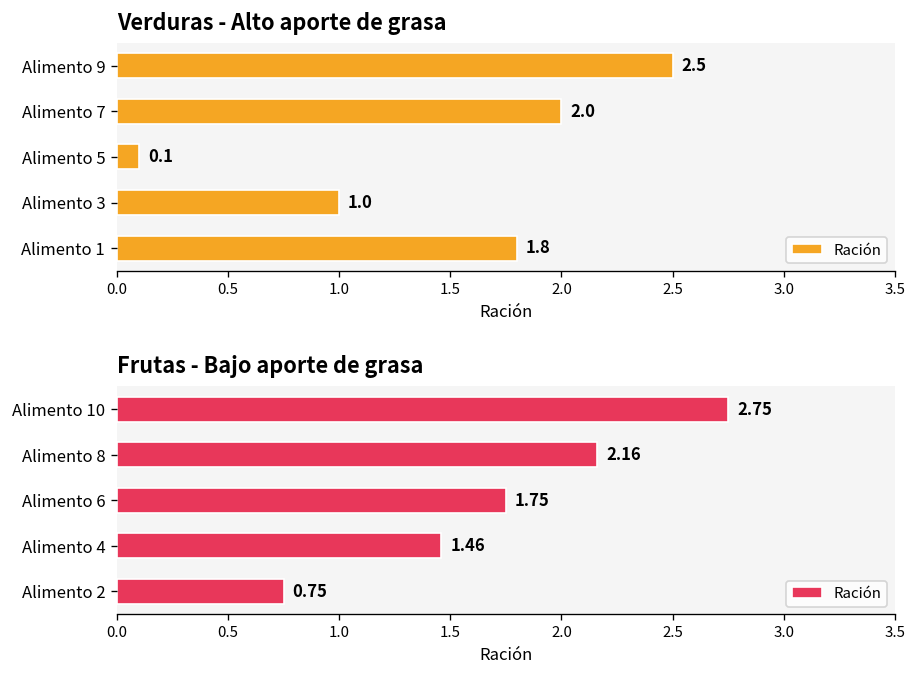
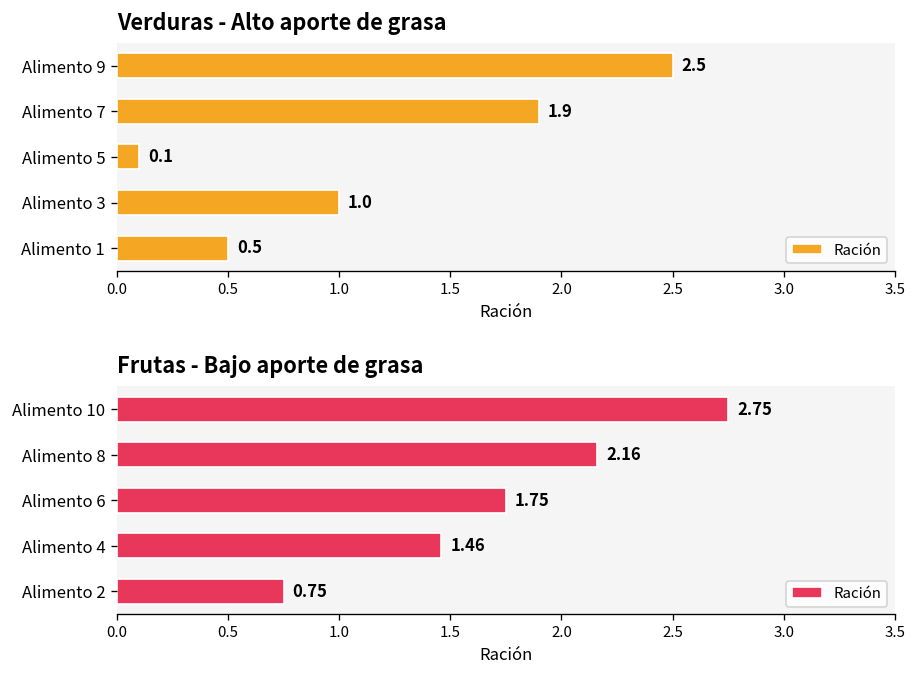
Verduras - Alto aporte de grasa, Alimento 7: 2.0 -> 1.9
Verduras - Alto aporte de grasa, Alimento 1: 1.8 -> 0.5
